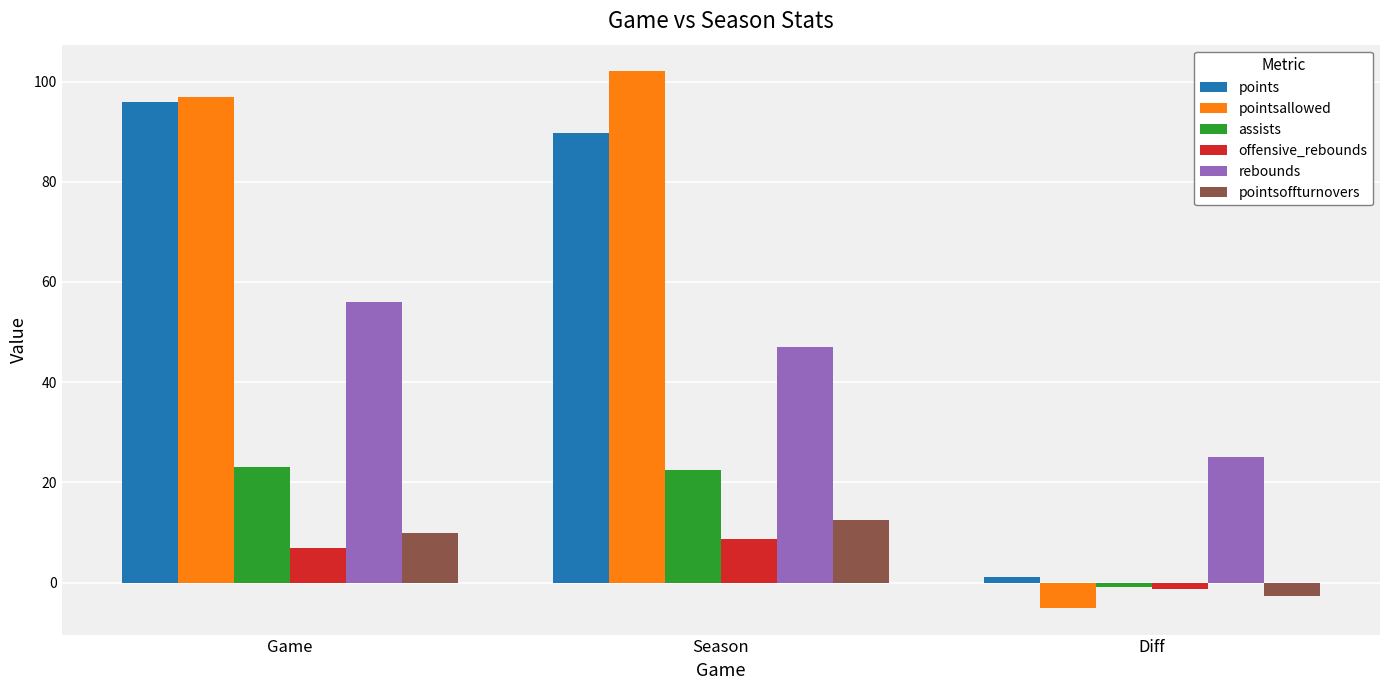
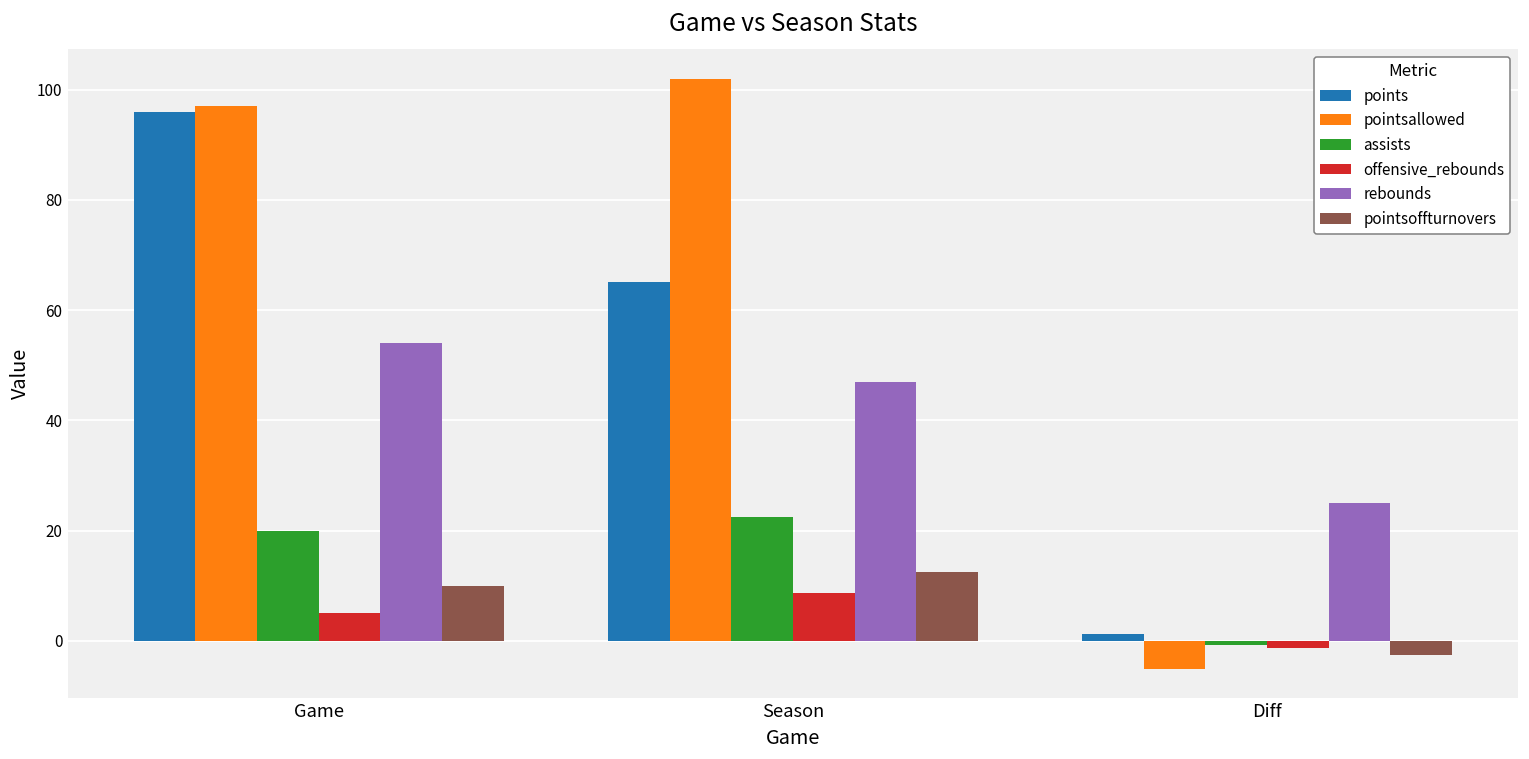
assists, Game: 23 -> 20
offensive_rebounds, Game: 7 -> 5
rebounds, Game: 56 -> 54
points, Season: 90 -> 65
